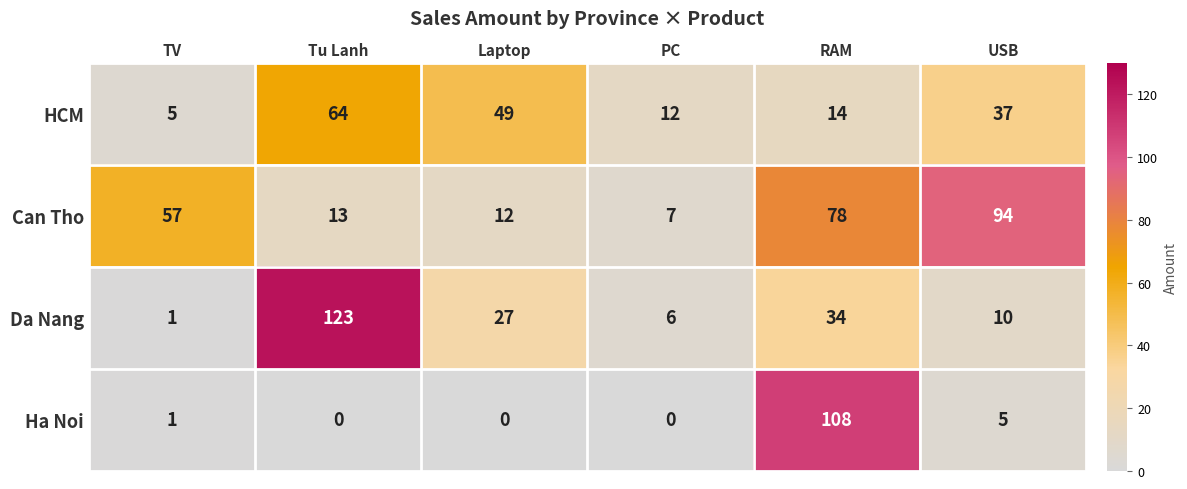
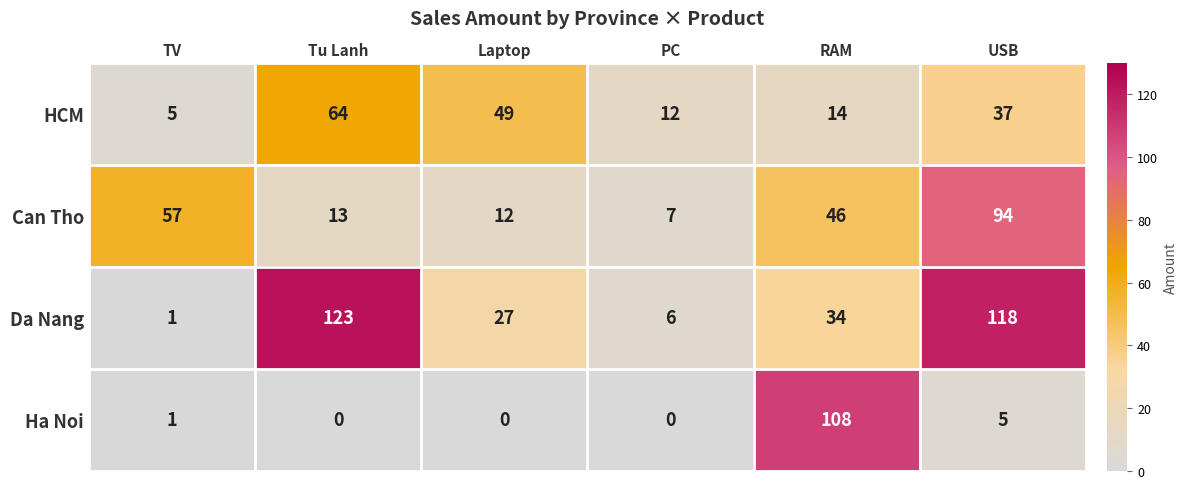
Can Tho, RAM: 78 -> 46
Da Nang, USB: 10 -> 118
